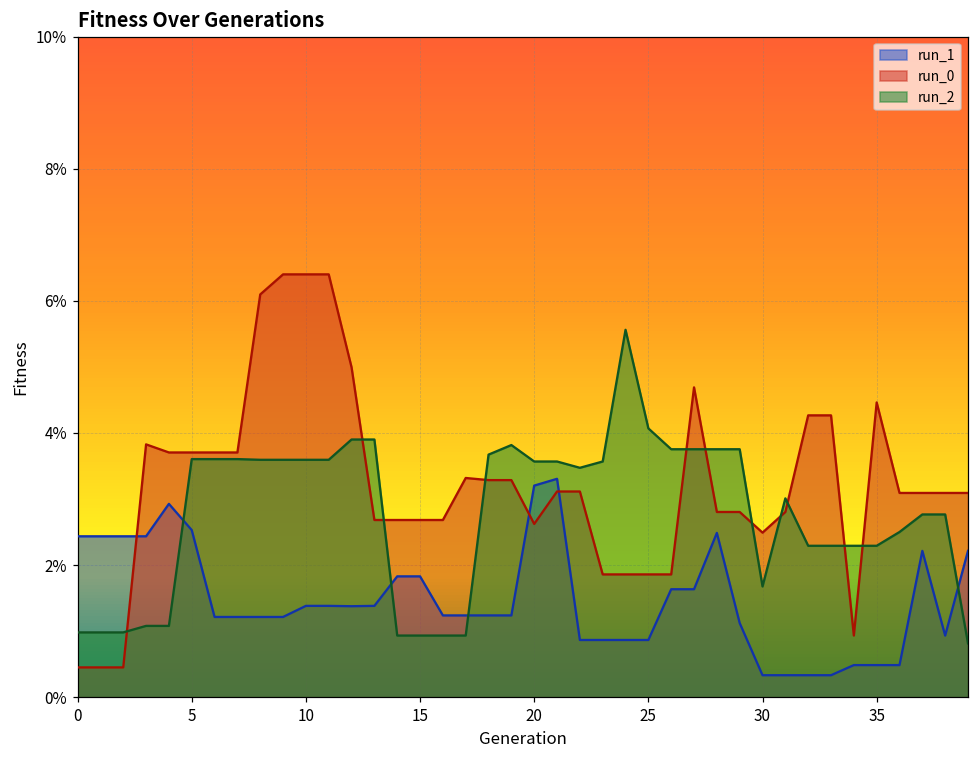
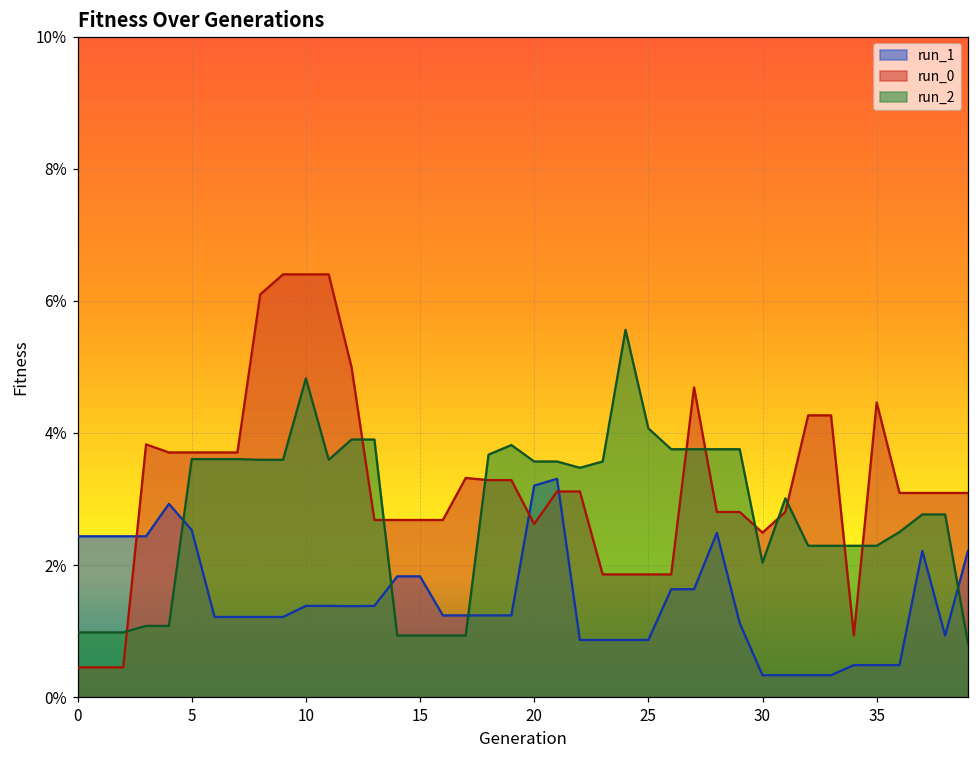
run_2, 10: 3.6% -> 4.8%
run_2, 30: 1.7% -> 2.0%
